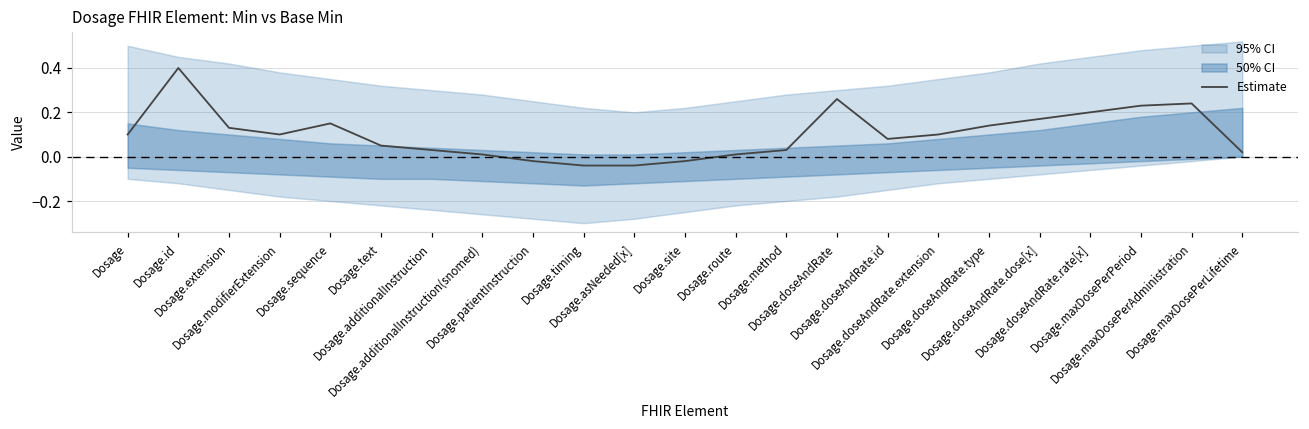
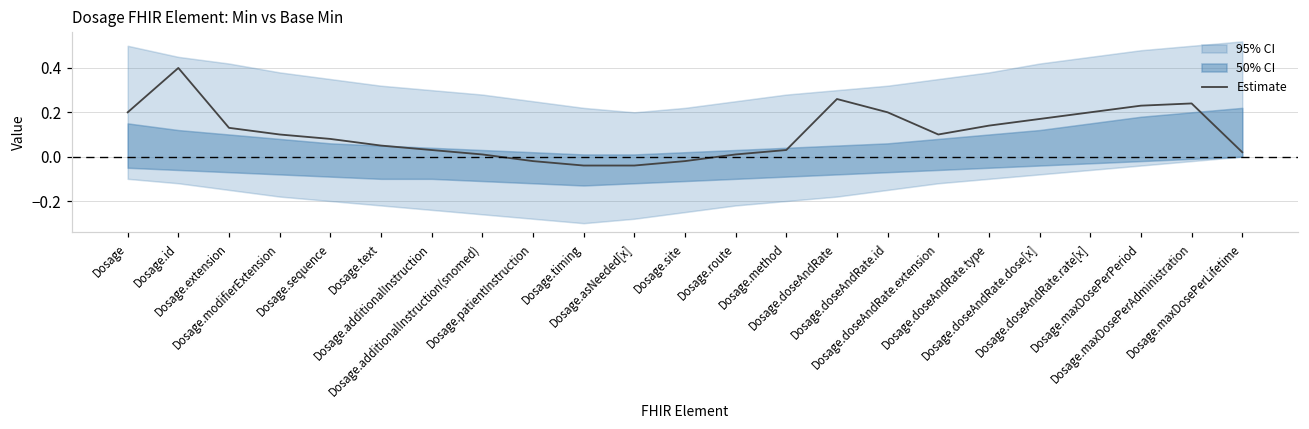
Estimate, Dosage: 0.1 -> 0.2
Estimate, Dosage.sequence: 0.15 -> 0.08
Estimate, Dosage.doseAndRate.id: 0.08 -> 0.20
